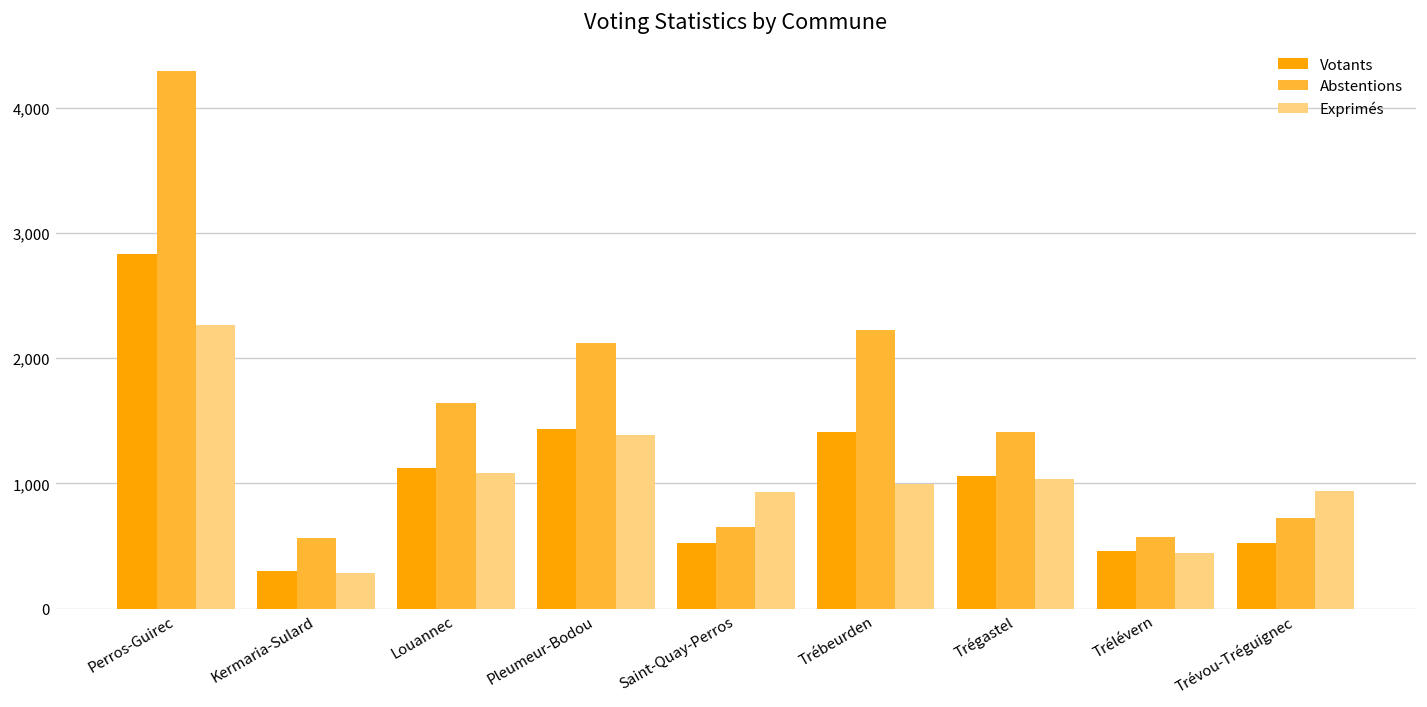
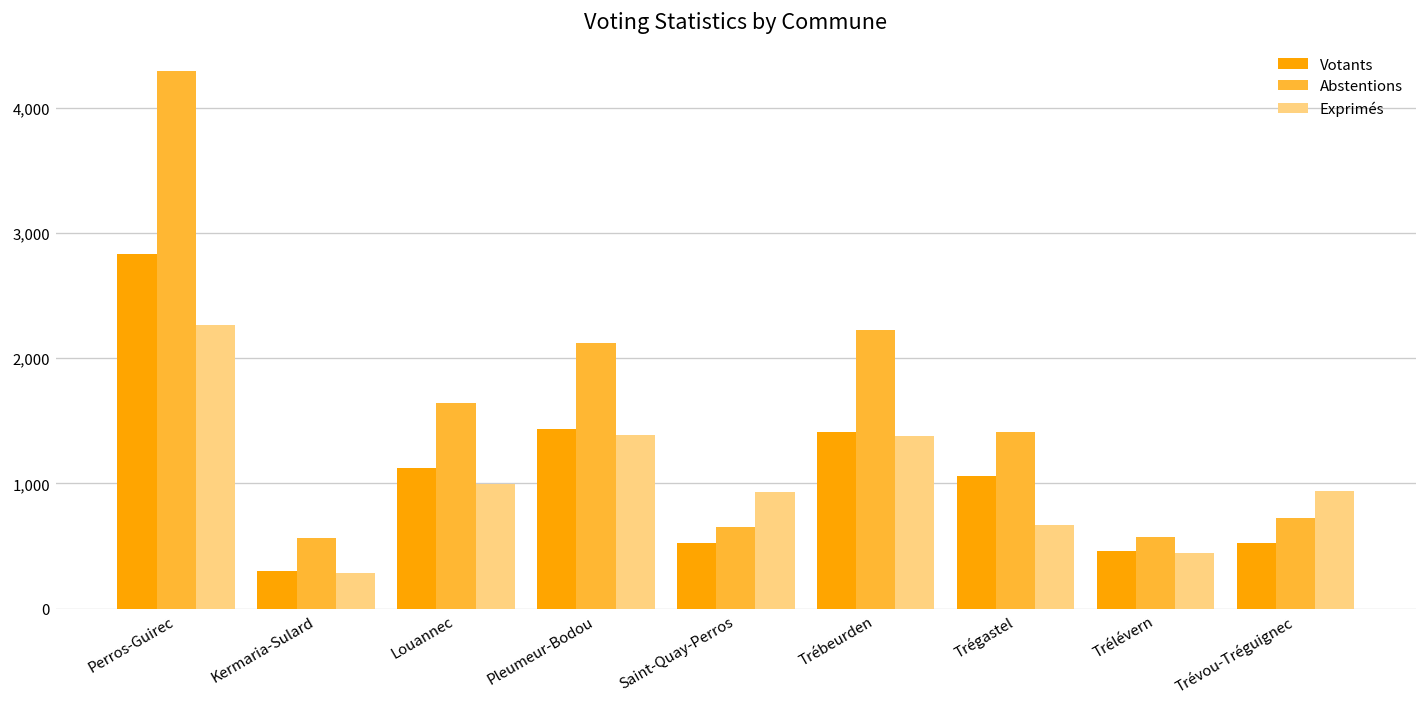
Exprimés, Louannec: 1,080 -> 1,000
Exprimés, Trébeurden: 1,000 -> 1,380
Exprimés, Trégastel: 1,030 -> 670
